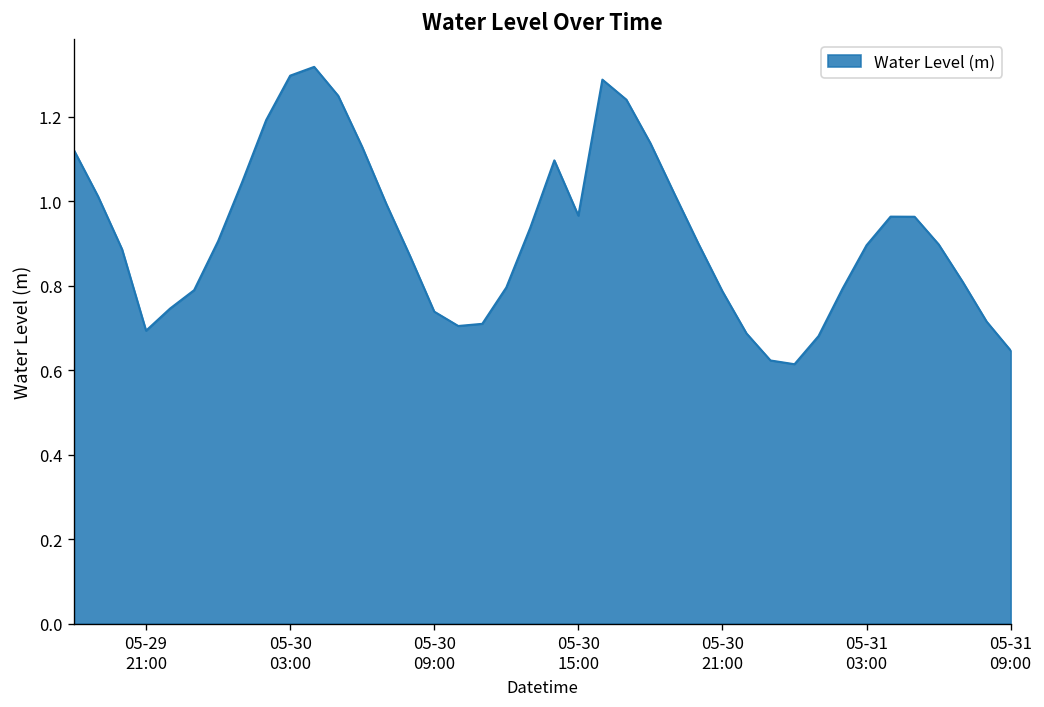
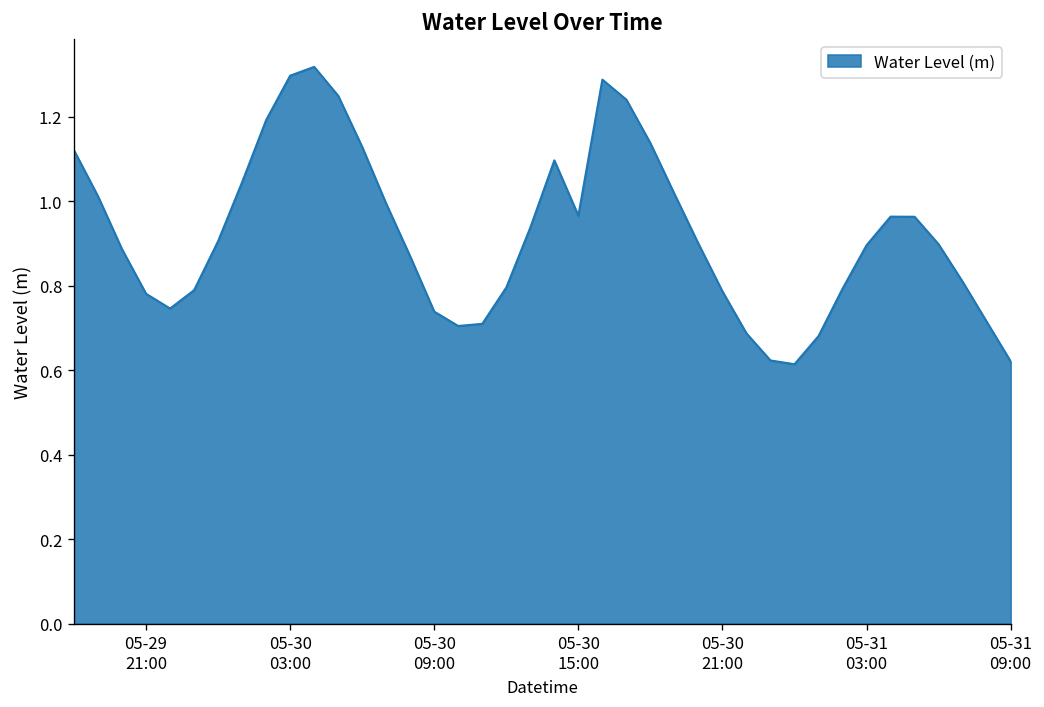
05-29 21:00: 0.69 -> 0.78
05-31 09:00: 0.65 -> 0.62
